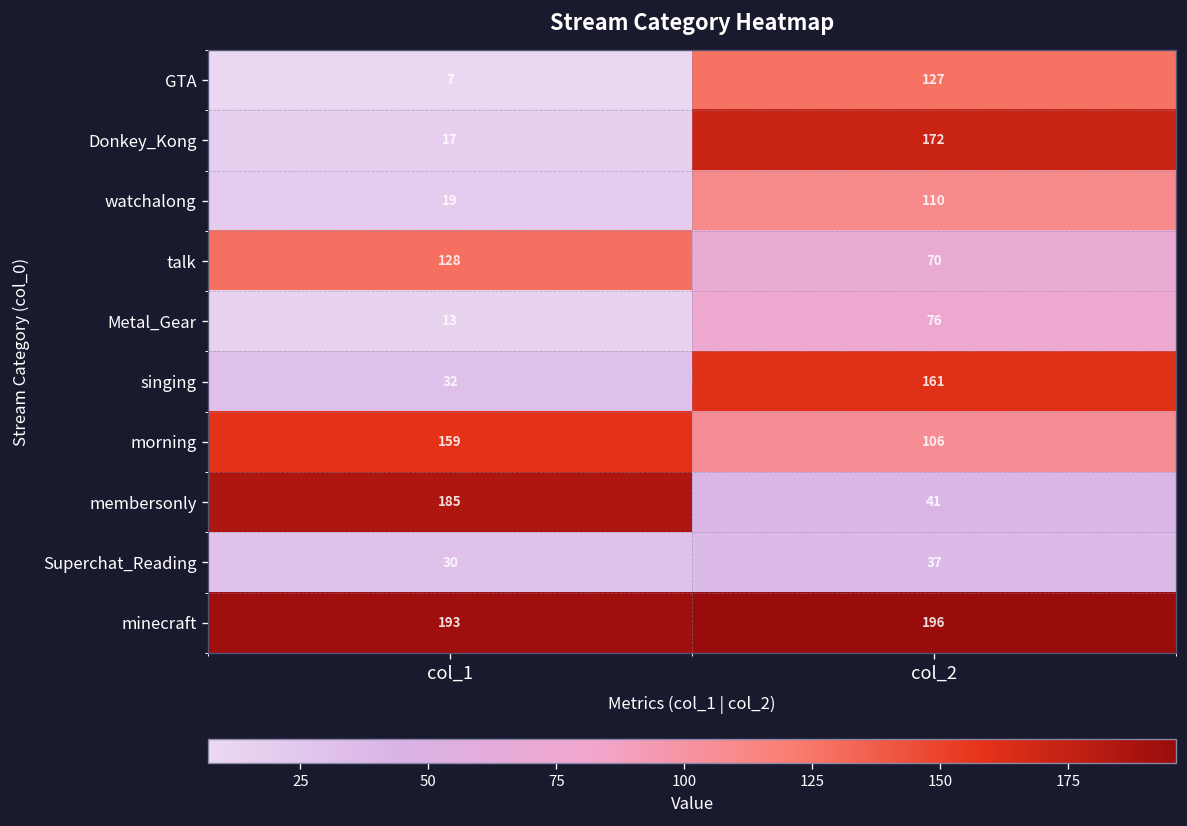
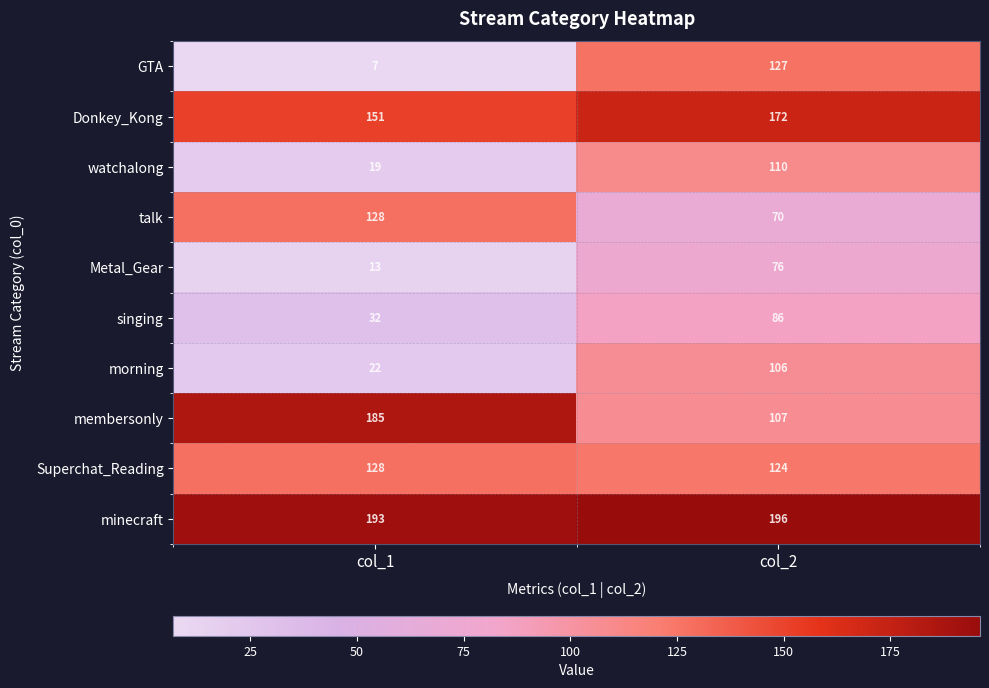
Donkey_Kong, col_1: 17 -> 151
singing, col_2: 161 -> 86
morning, col_1: 159 -> 22
membersonly, col_2: 41 -> 107
Superchat_Reading, col_1: 30 -> 128
Superchat_Reading, col_2: 37 -> 124
